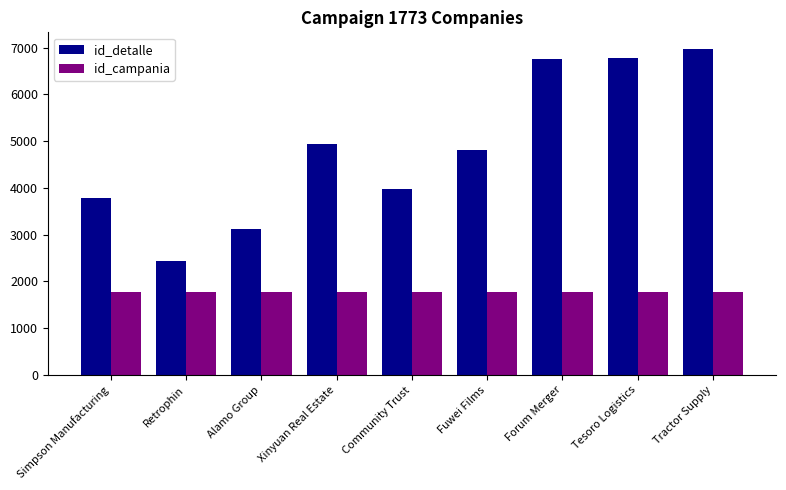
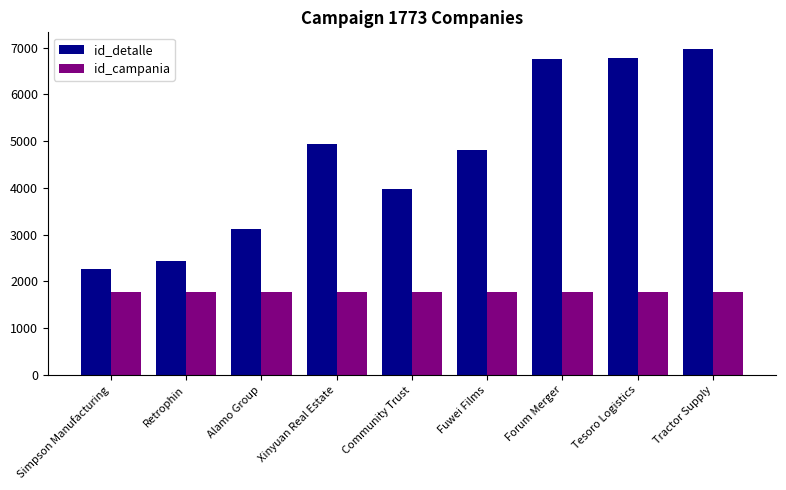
id_detalle, Simpson Manufacturing: 3800 -> 2300
